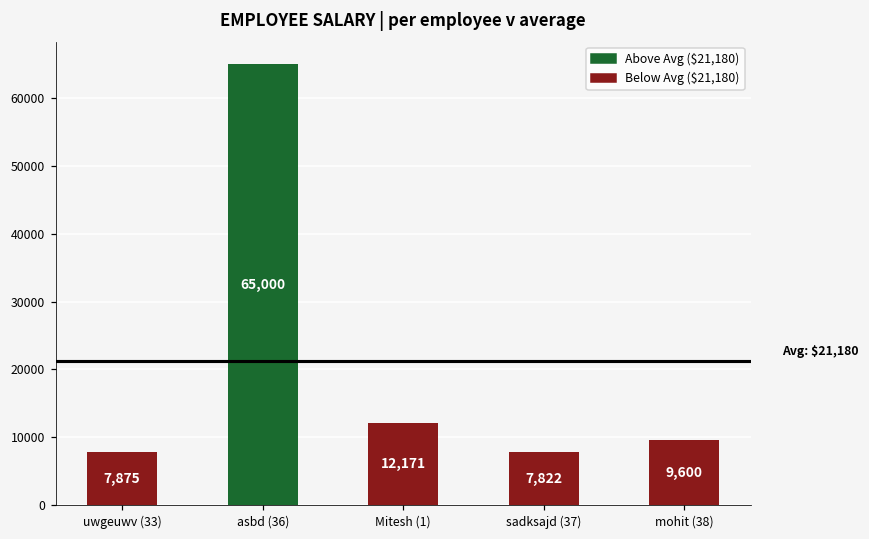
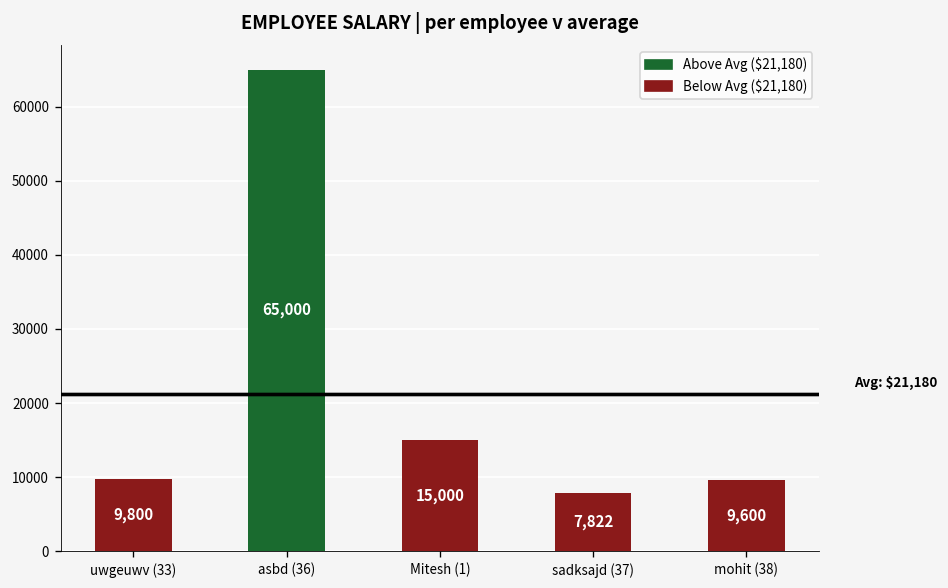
uwgeuwv (33): 7,875 -> 9,800
Mitesh (1): 12,171 -> 15,000
